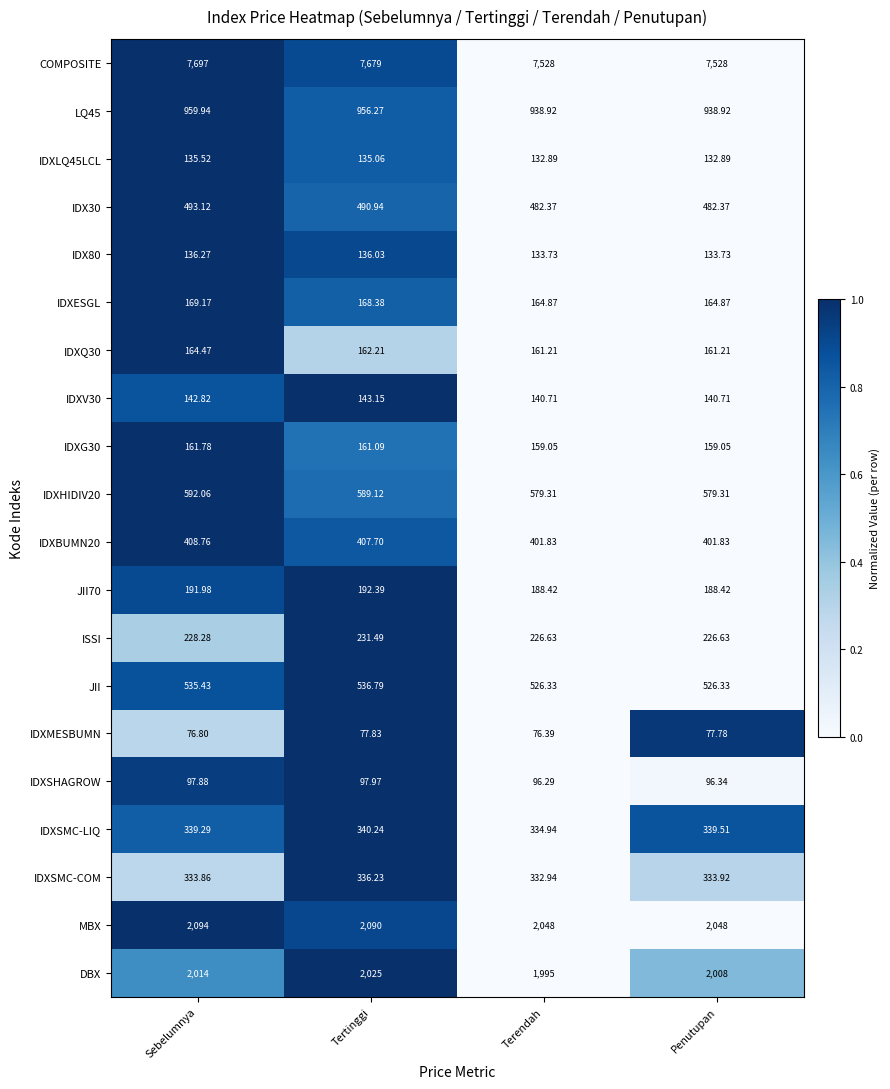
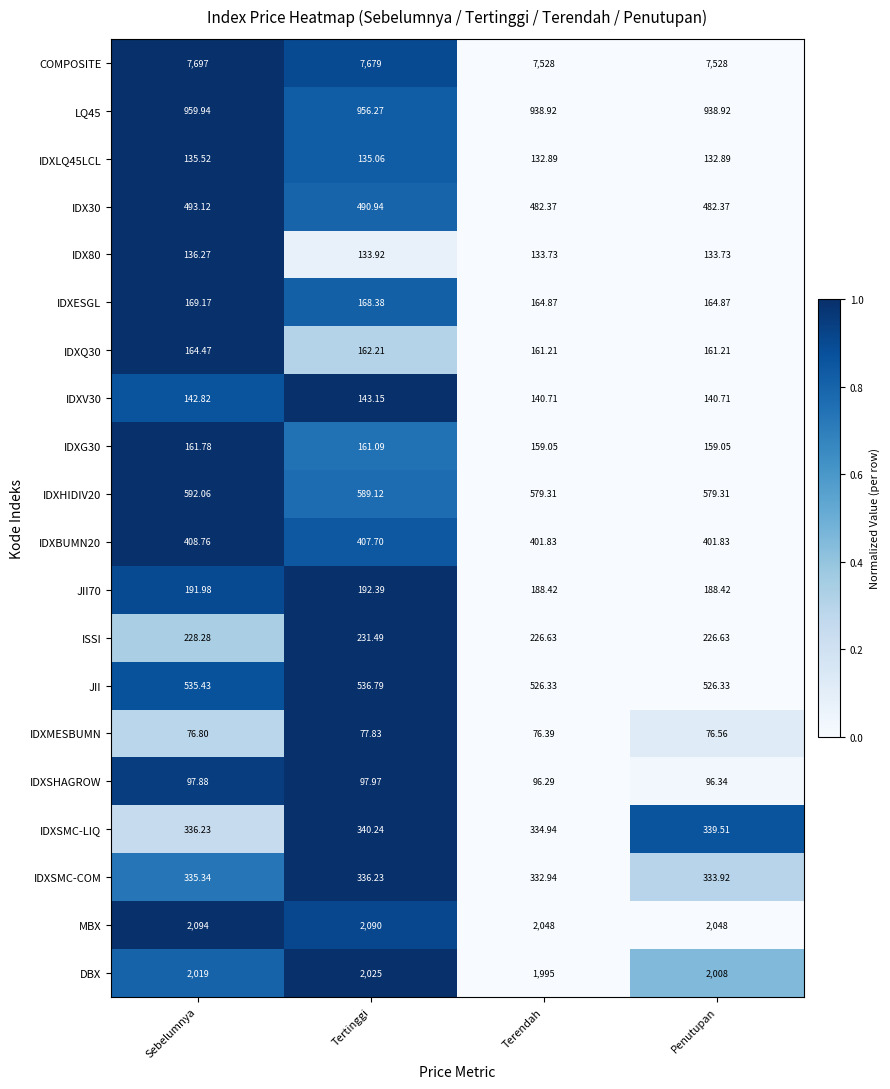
IDX80, Tertinggi: 136.03 -> 133.92
IDXMESBUMN, Penutupan: 77.78 -> 76.56
IDXSMC-LIQ, Sebelumnya: 339.29 -> 336.23
IDXSMC-COM, Sebelumnya: 333.86 -> 335.34
DBX, Sebelumnya: 2,014 -> 2,019
